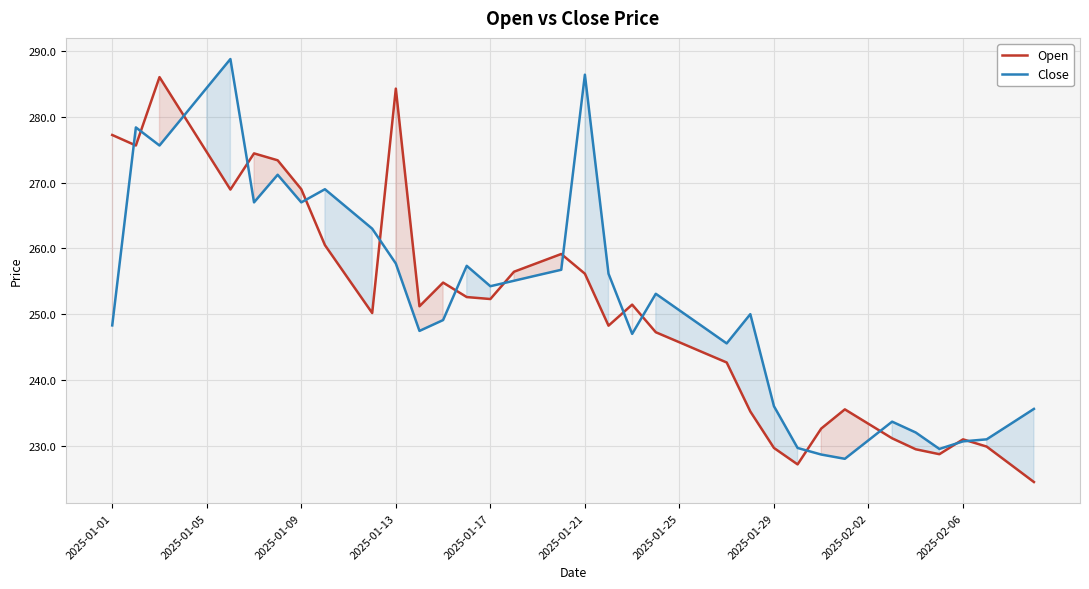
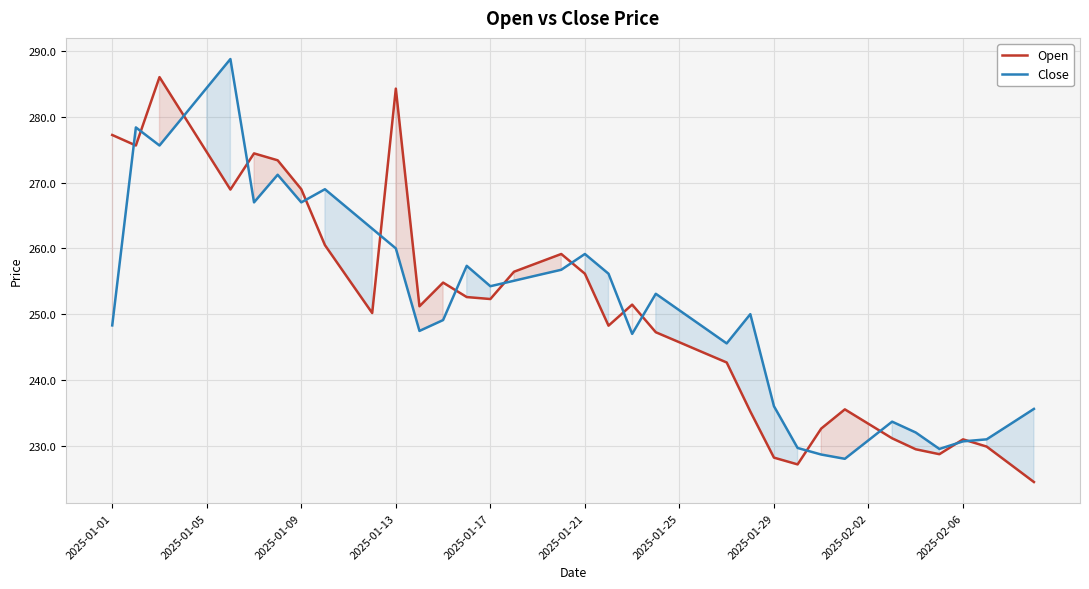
Close, 2025-01-13: 258 -> 260
Close, 2025-01-21: 286 -> 259
Open, 2025-01-29: 230 -> 228
